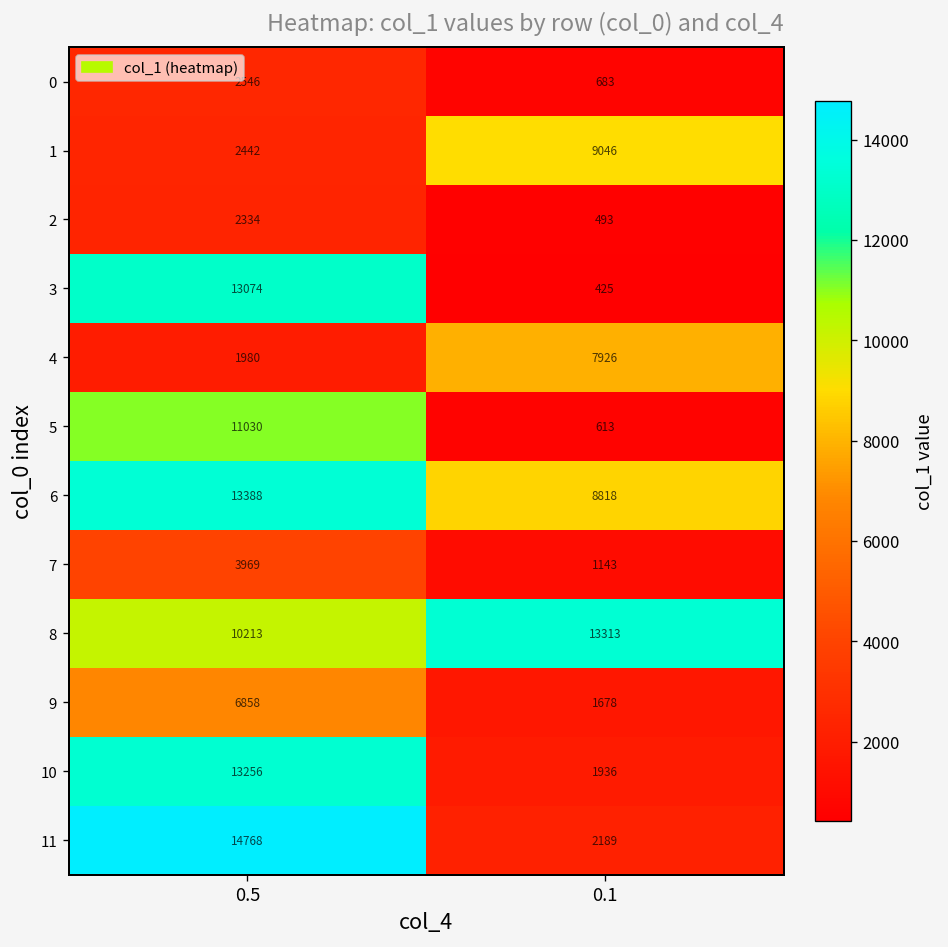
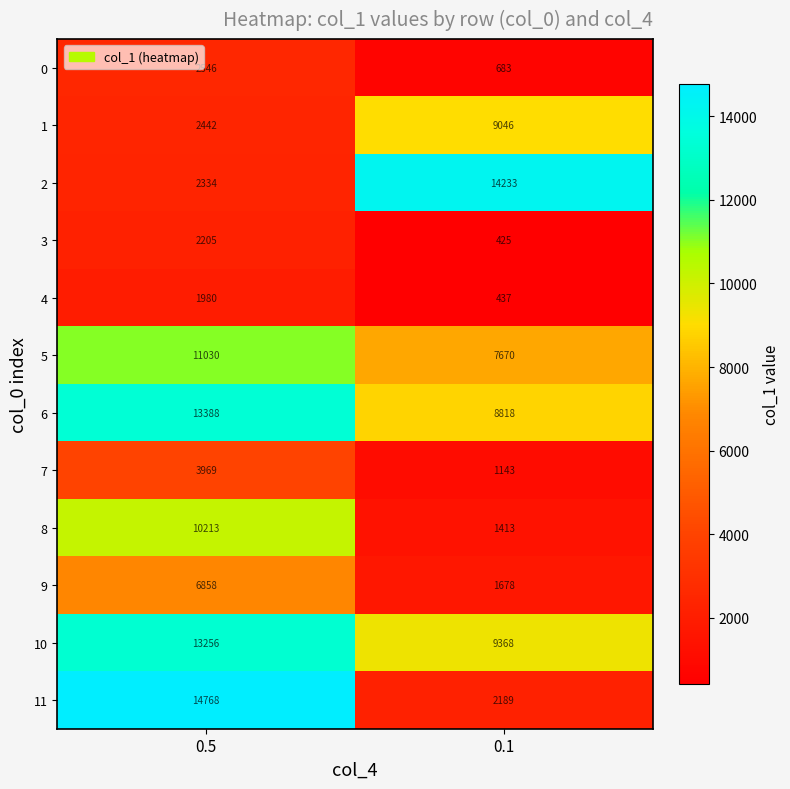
2, 0.1: 493 -> 14233
3, 0.5: 13074 -> 2205
4, 0.1: 7926 -> 437
5, 0.1: 613 -> 7670
8, 0.1: 13313 -> 1413
10, 0.1: 1936 -> 9368
